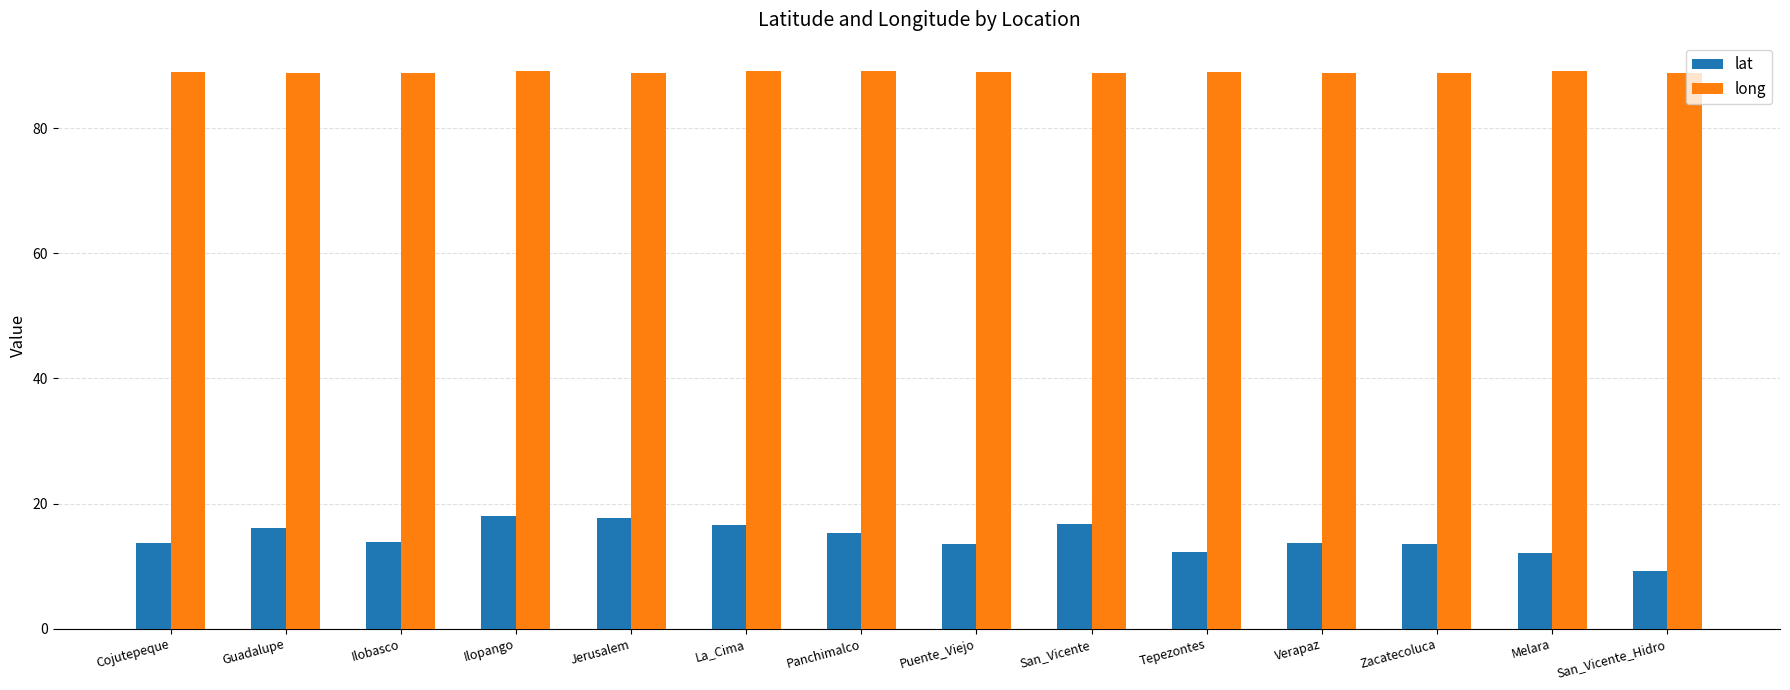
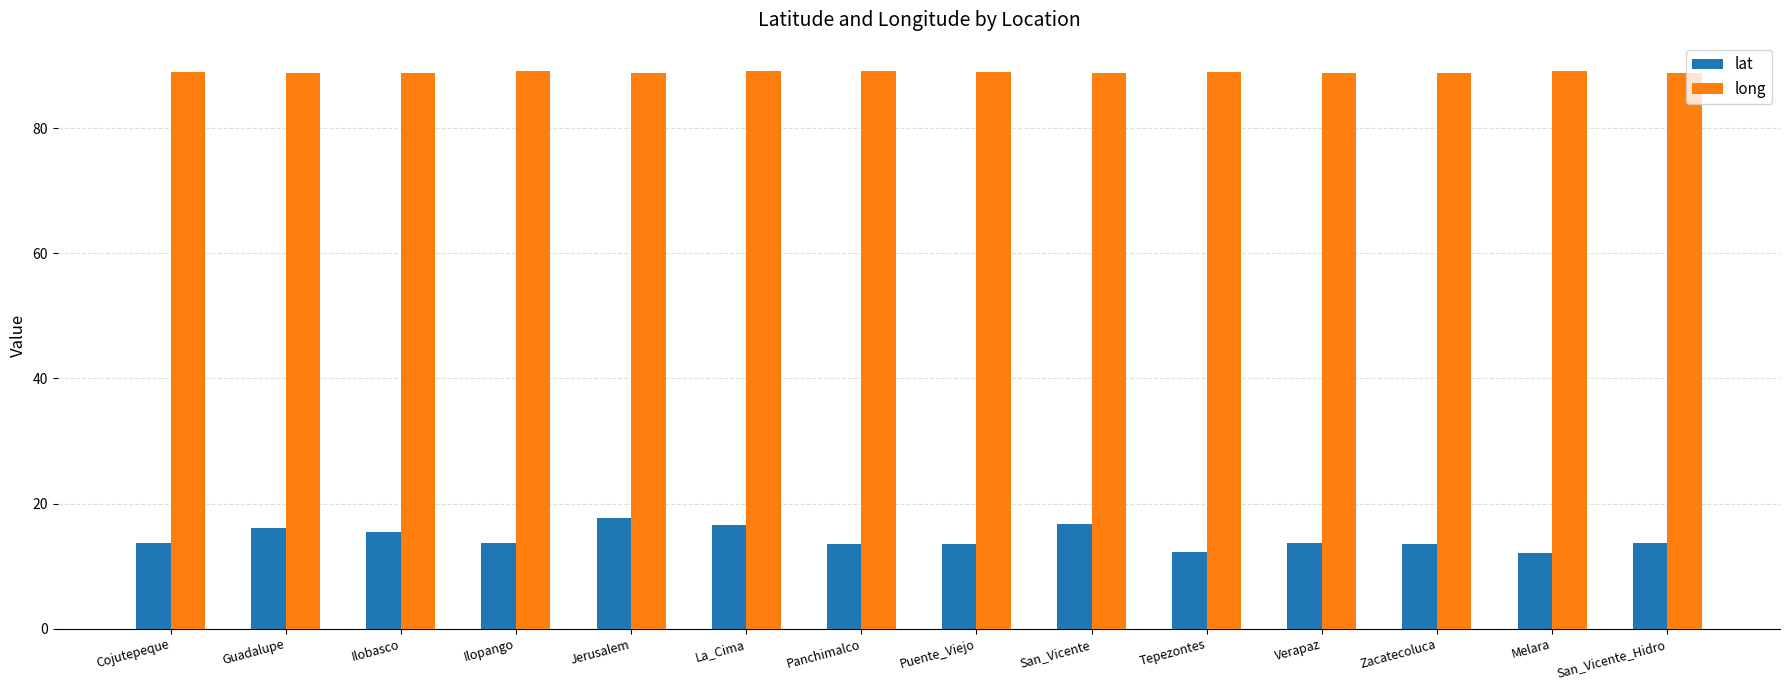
lat, Ilobasco: 14 -> 15
lat, Ilopango: 18 -> 14
lat, Panchimalco: 15 -> 14
lat, San_Vicente_Hidro: 9 -> 14
